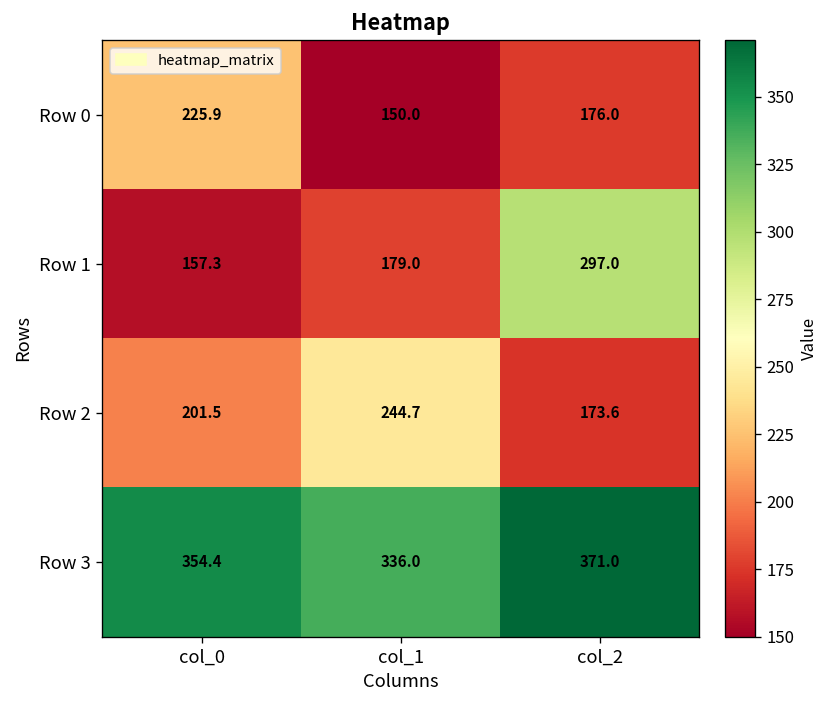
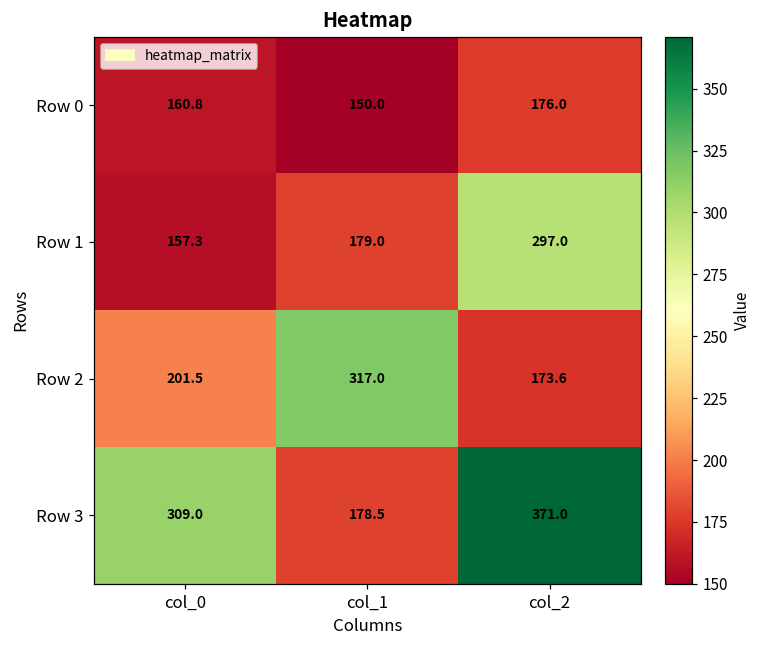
Row 0, col_0: 225.9 -> 160.8
Row 2, col_1: 244.7 -> 317.0
Row 3, col_0: 354.4 -> 309.0
Row 3, col_1: 336.0 -> 178.5
